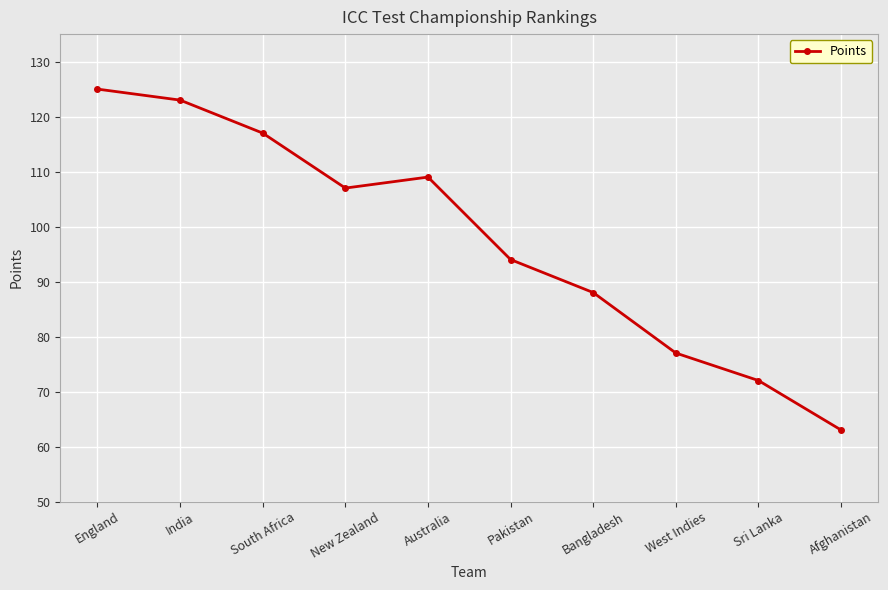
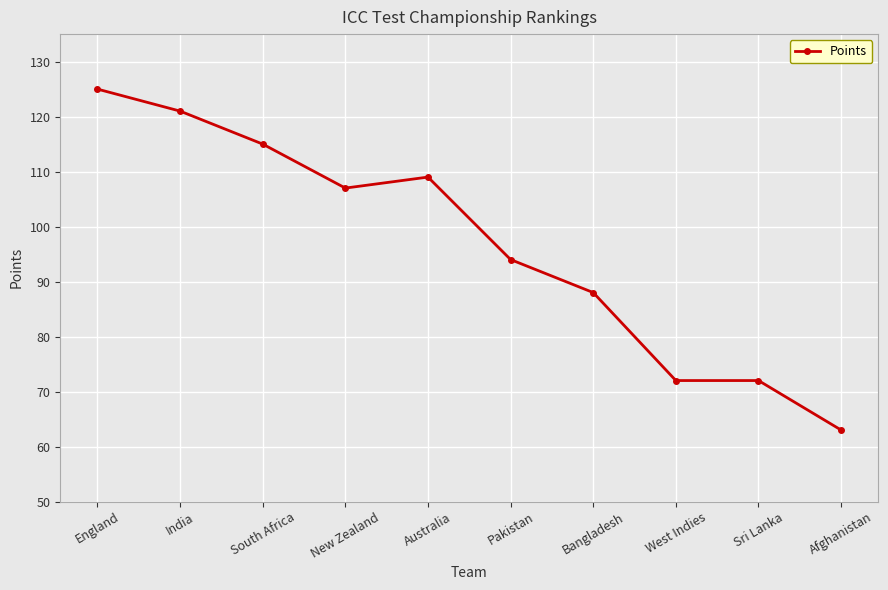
India: 123 -> 121
South Africa: 117 -> 115
West Indies: 77 -> 72
